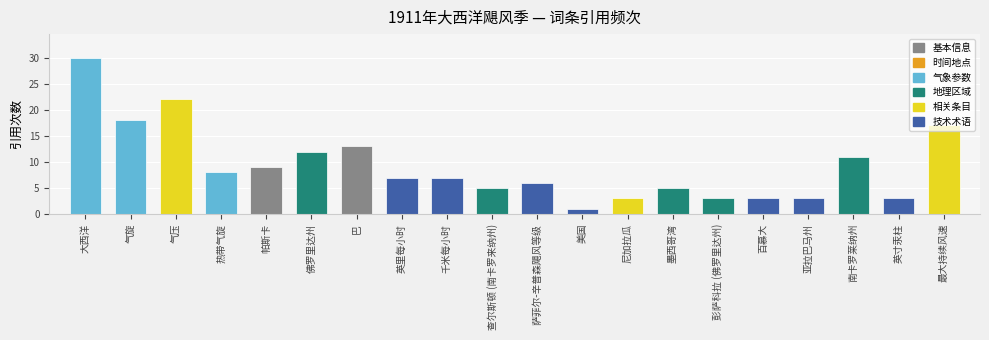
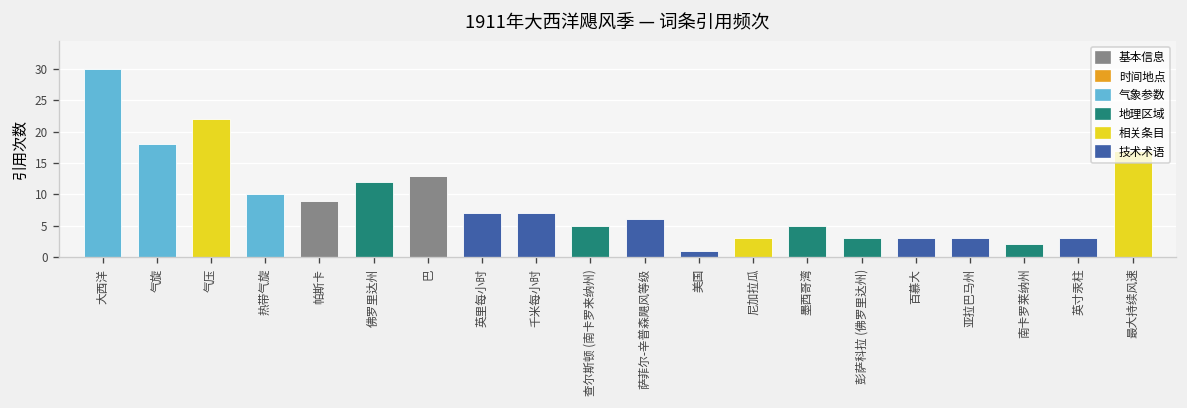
热带气旋: 8 -> 10
南卡罗莱纳州: 11 -> 2
